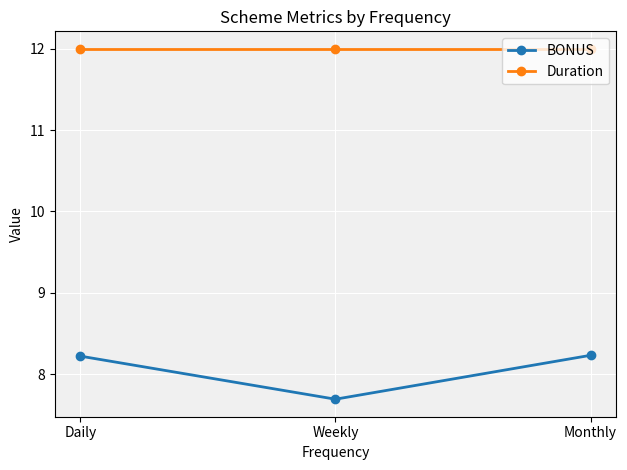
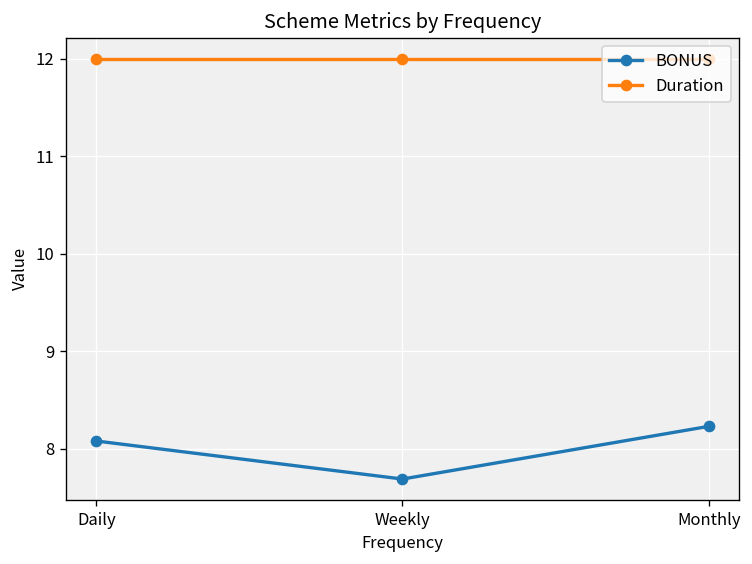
BONUS, Daily: 8.2 -> 8.1
